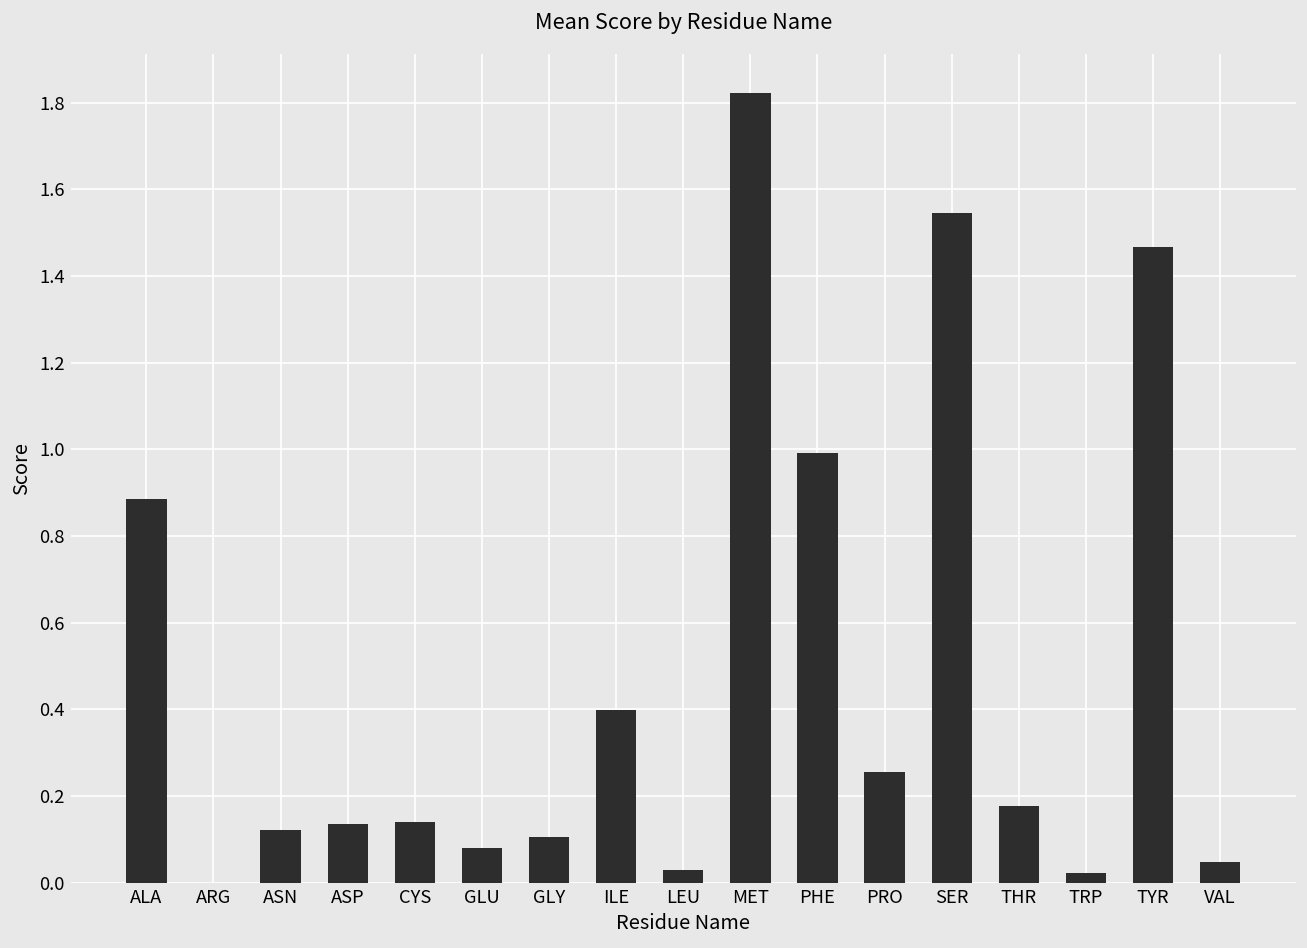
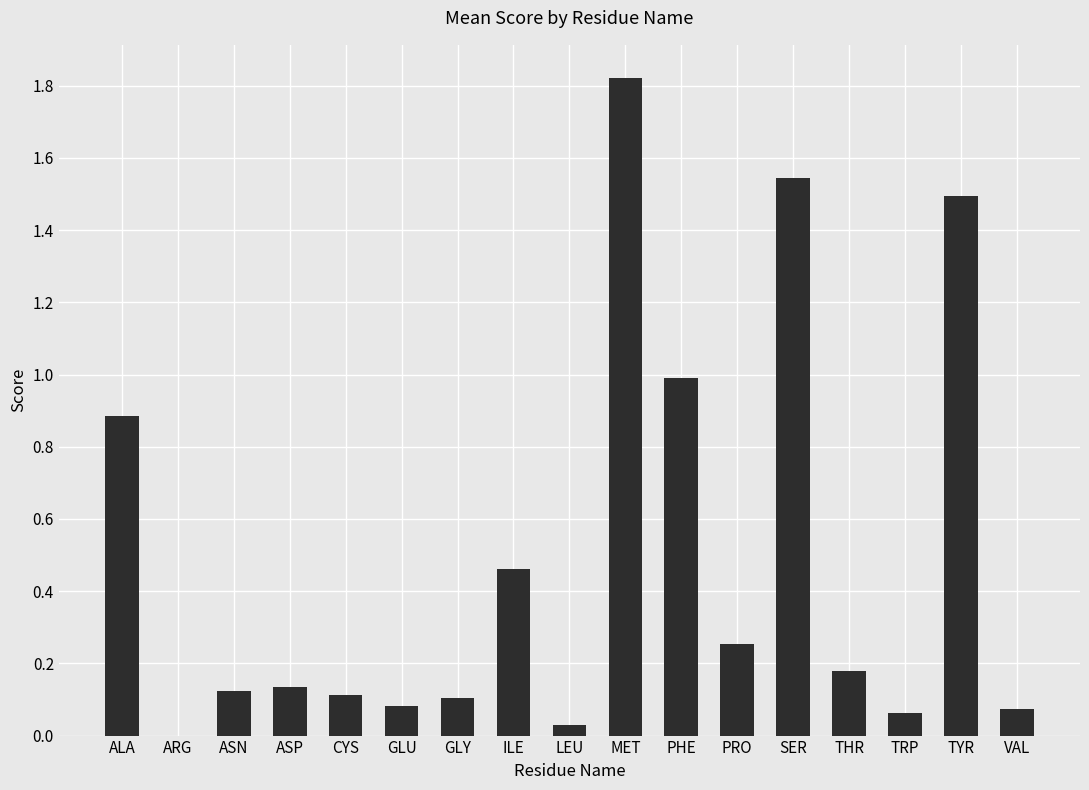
CYS: 0.14 -> 0.11
ILE: 0.40 -> 0.46
TRP: 0.02 -> 0.06
TYR: 1.47 -> 1.49
VAL: 0.05 -> 0.08
